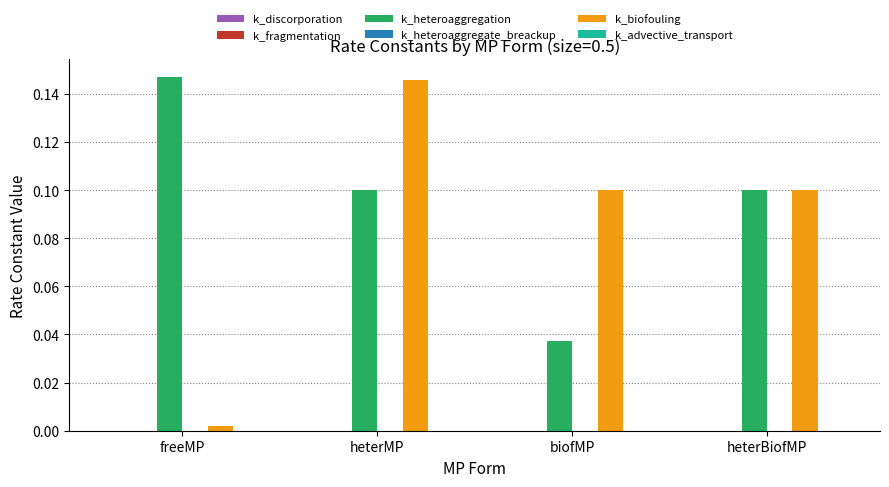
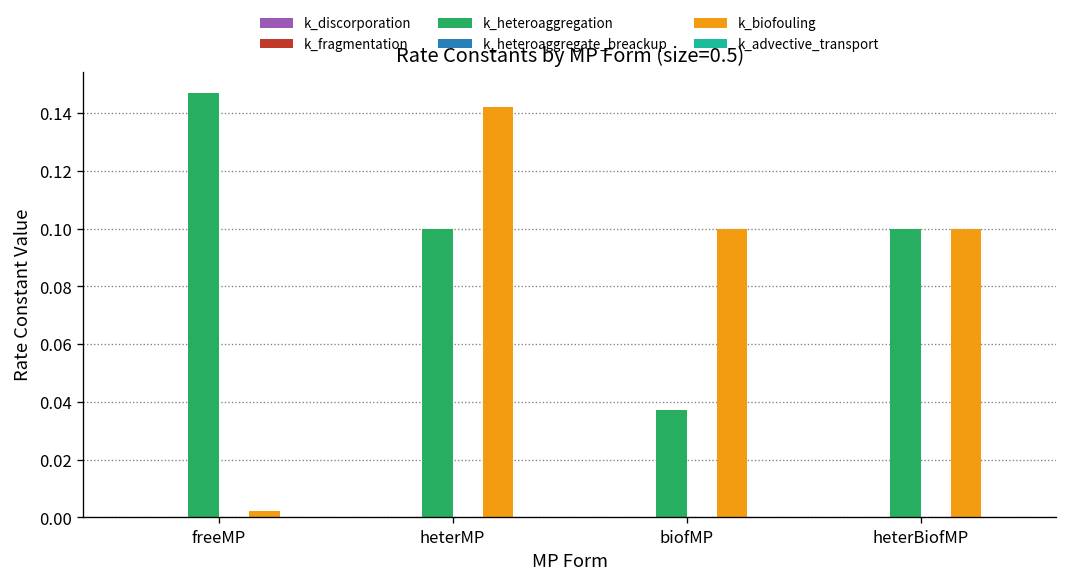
k_biofouling, heterMP: 0.146 -> 0.142
